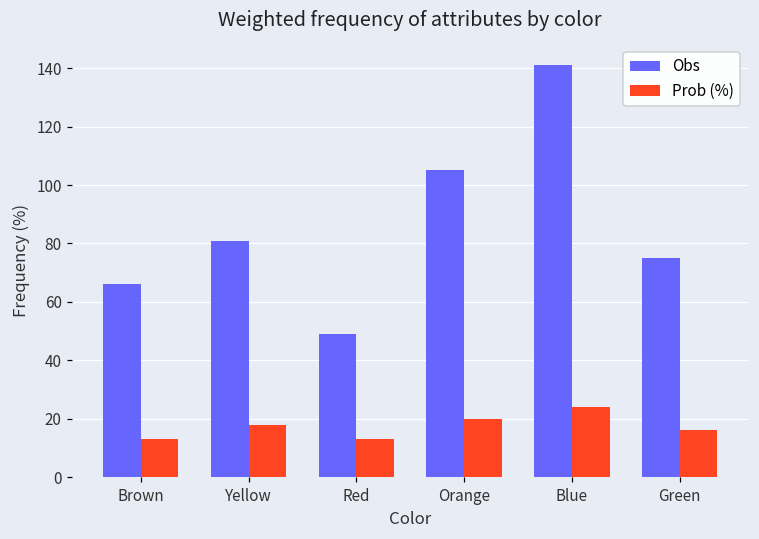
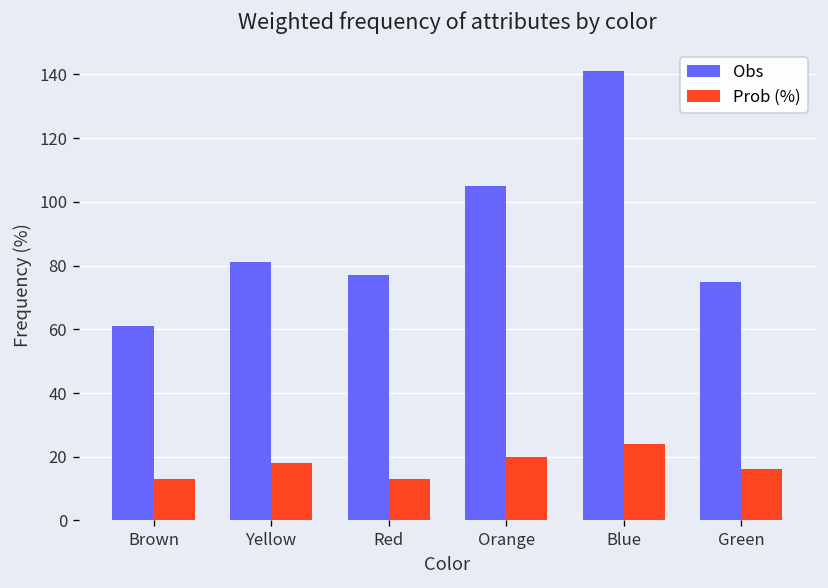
Obs, Brown: 66 -> 61
Obs, Red: 49 -> 77
